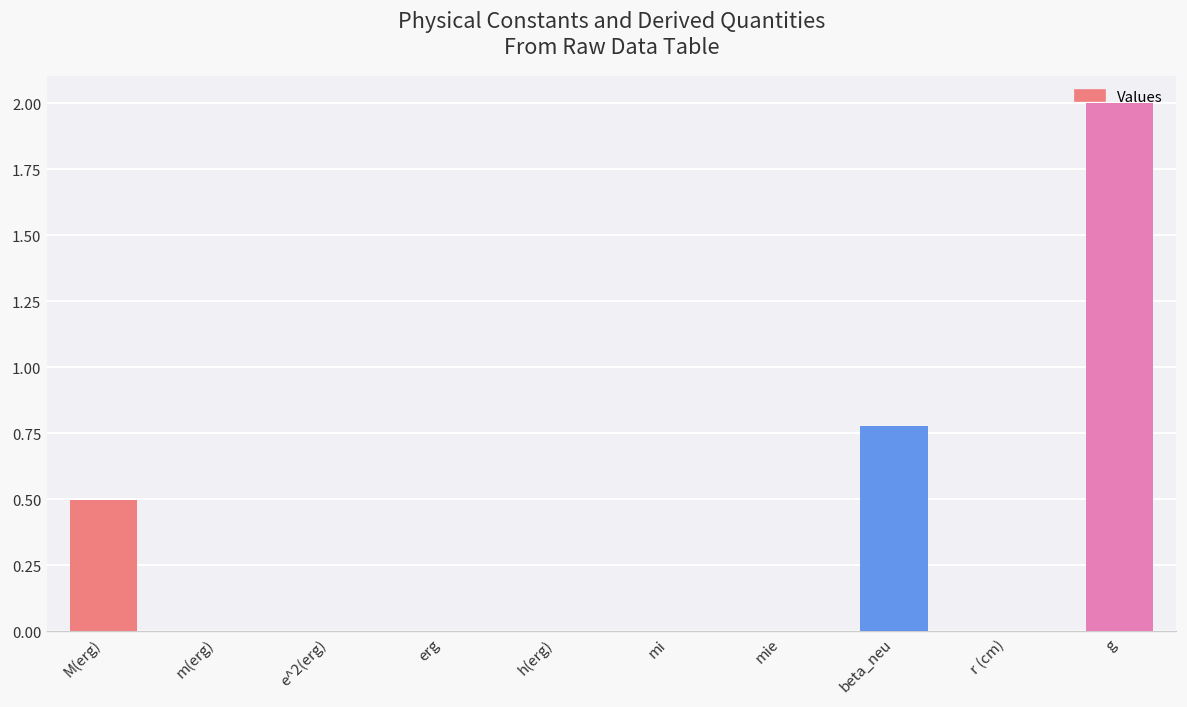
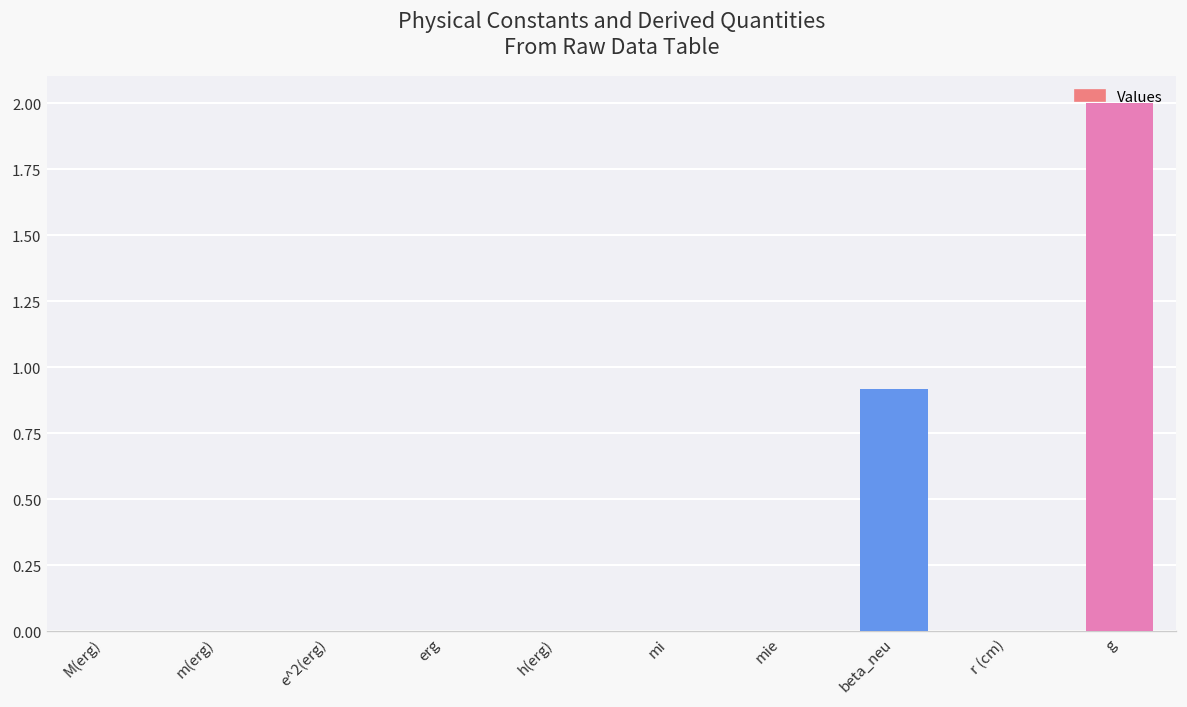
M(erg): 0.50 -> 0.00
beta_neu: 0.78 -> 0.92
